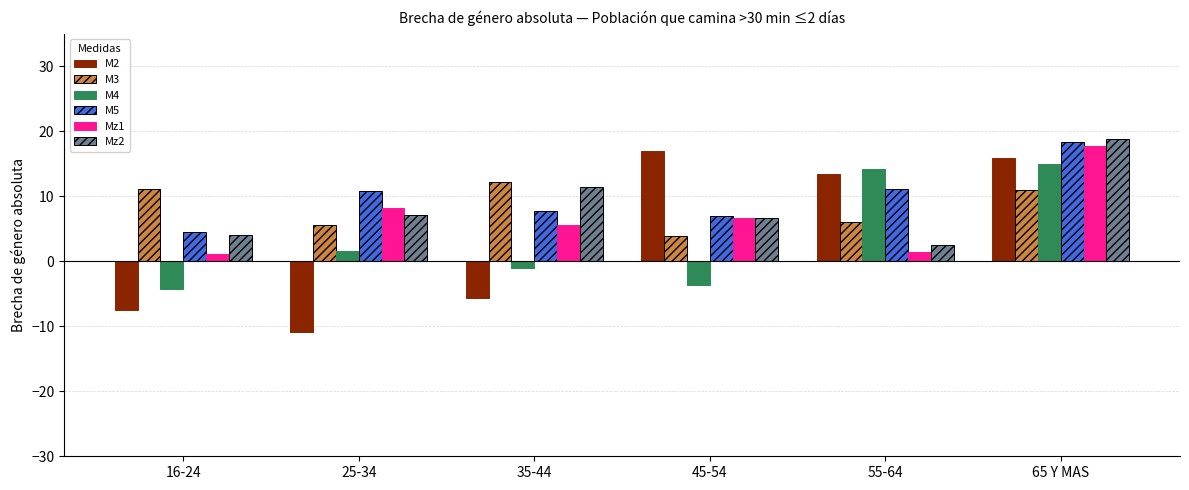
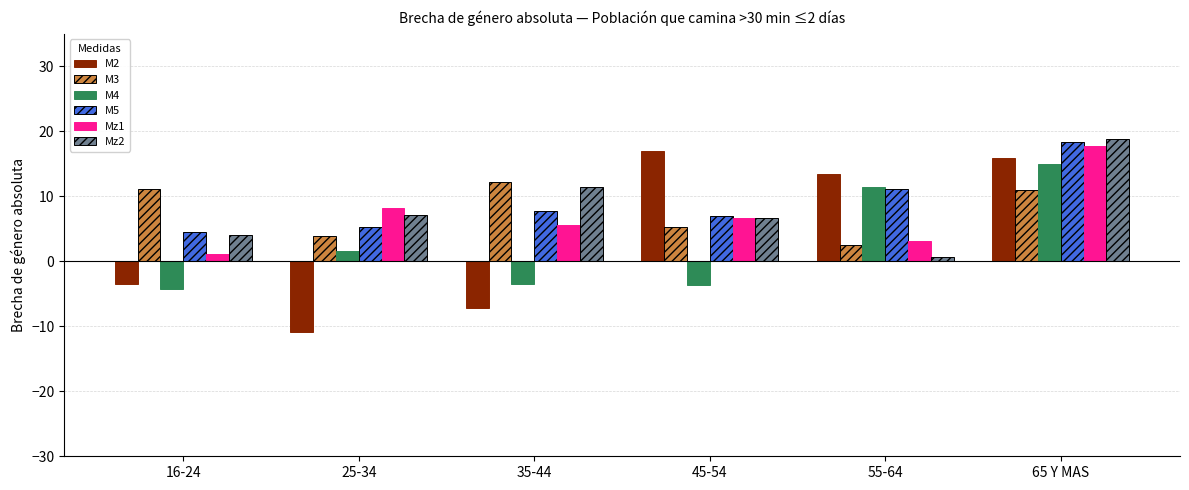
M2, 16-24: -8 -> -4
M3, 25-34: 6 -> 4
M5, 25-34: 11 -> 5
M2, 35-44: -6 -> -7
M4, 35-44: -1 -> -3
M3, 45-54: 4 -> 5
M3, 55-64: 6 -> 3
M4, 55-64: 14 -> 11
Mz1, 55-64: 1 -> 3
Mz2, 55-64: 2 -> 1
